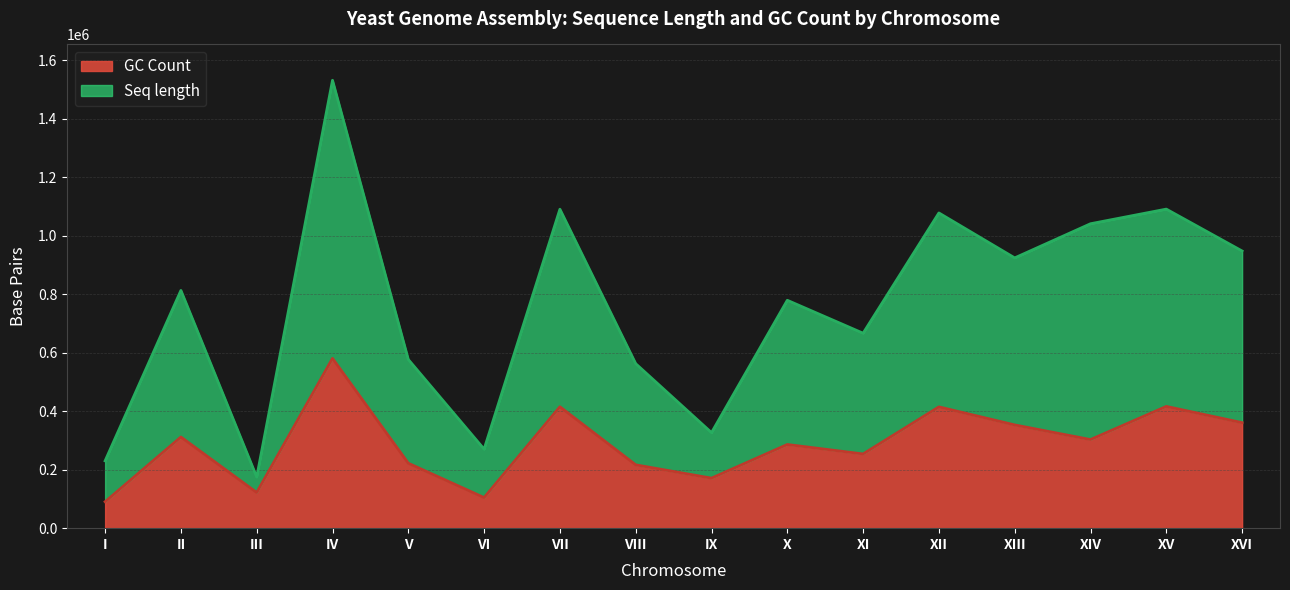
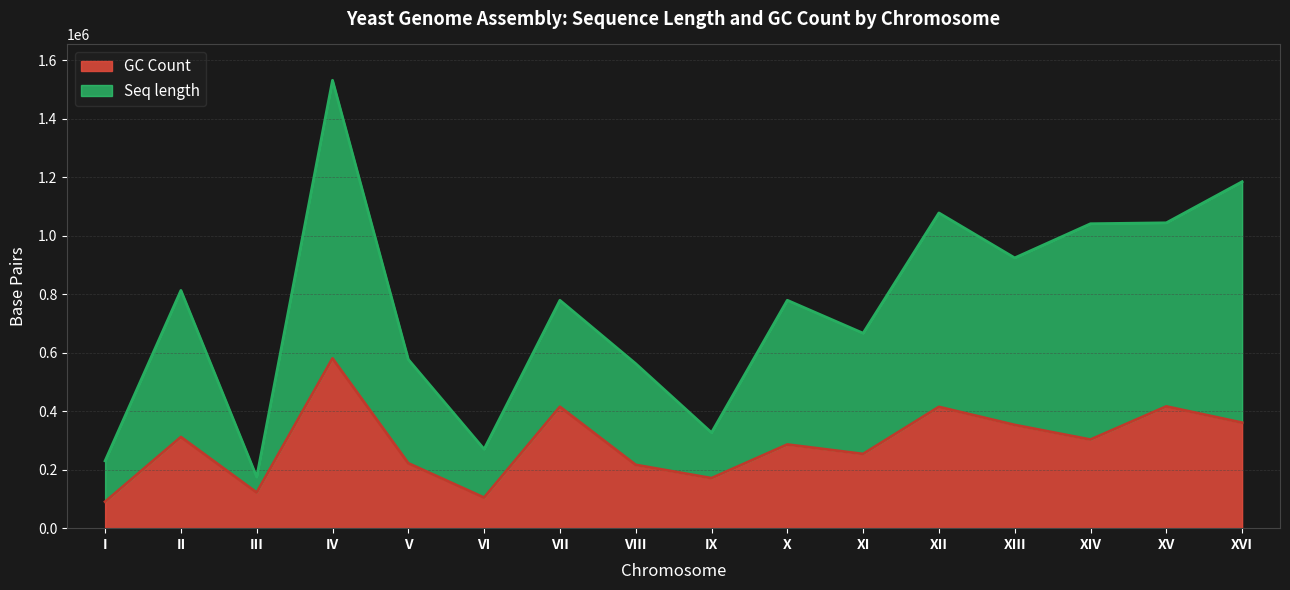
Seq length, VII: 1090000 -> 780000
Seq length, XV: 1090000 -> 1040000
Seq length, XVI: 950000 -> 1180000
